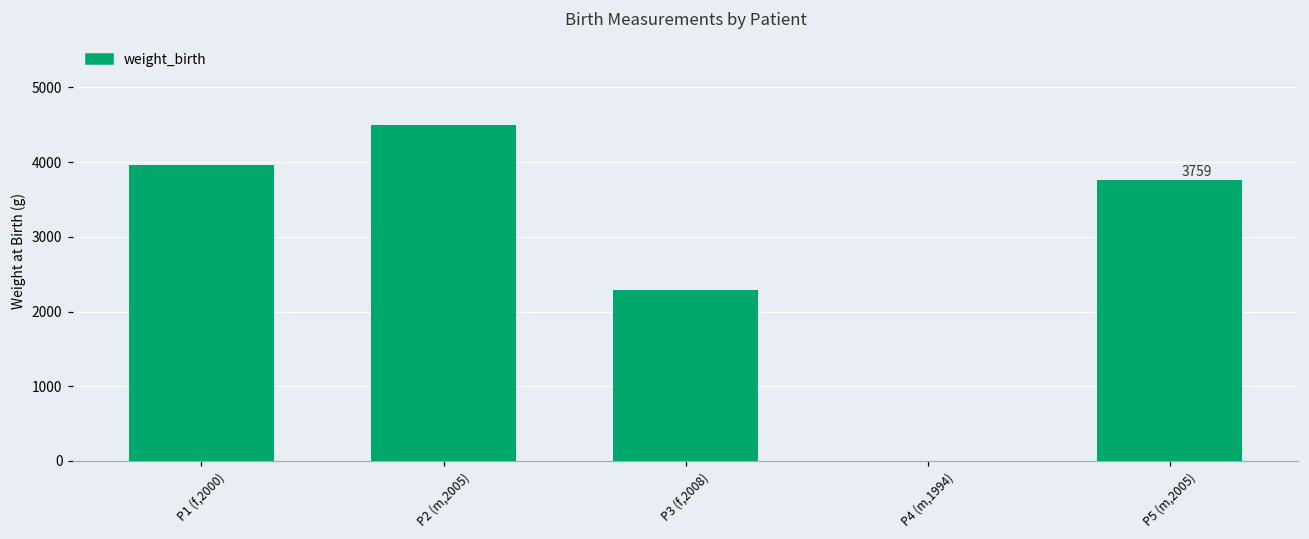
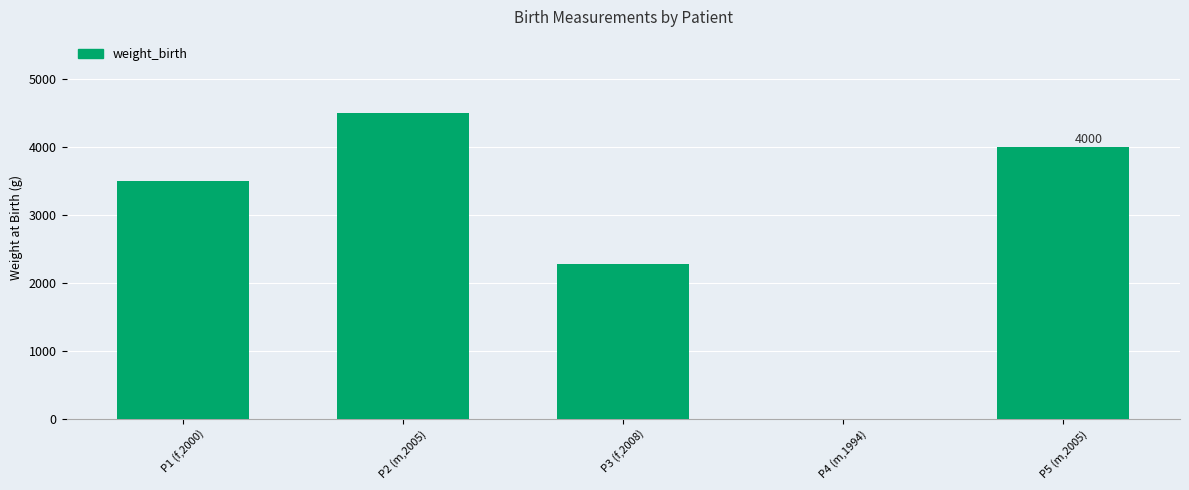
P1 (f,2000): 4000 -> 3500
P5 (m,2005): 3759 -> 4000
